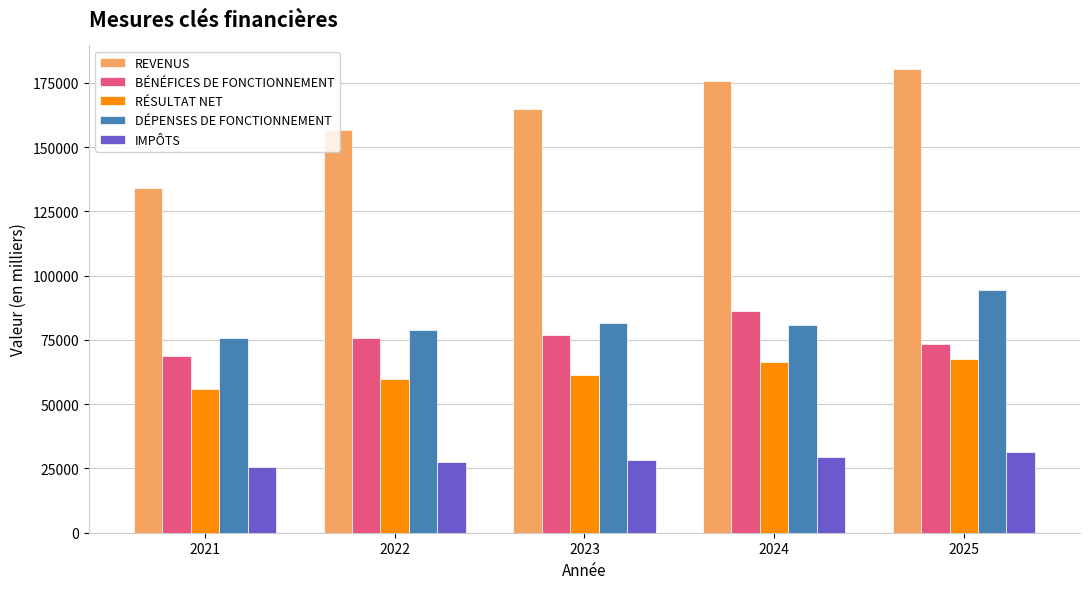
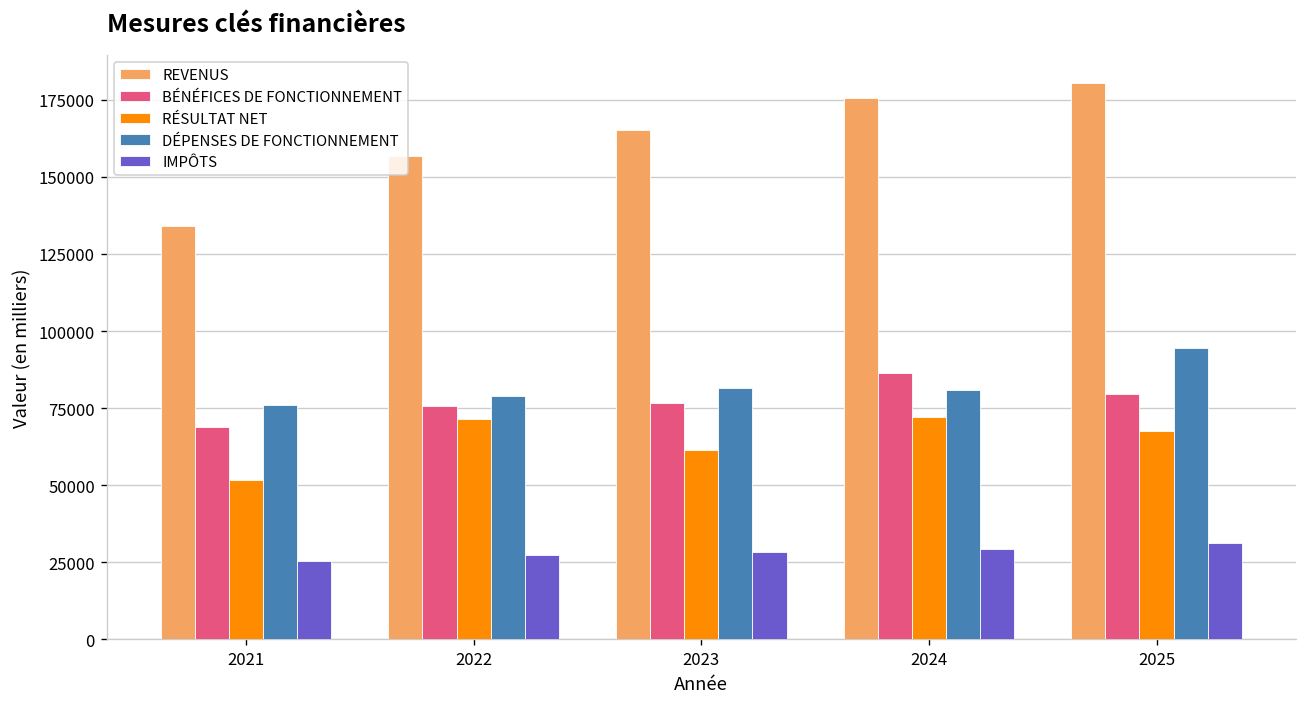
RÉSULTAT NET, 2021: 56000 -> 52000
RÉSULTAT NET, 2022: 60000 -> 71000
RÉSULTAT NET, 2024: 66000 -> 72000
BÉNÉFICES DE FONCTIONNEMENT, 2025: 73000 -> 80000
